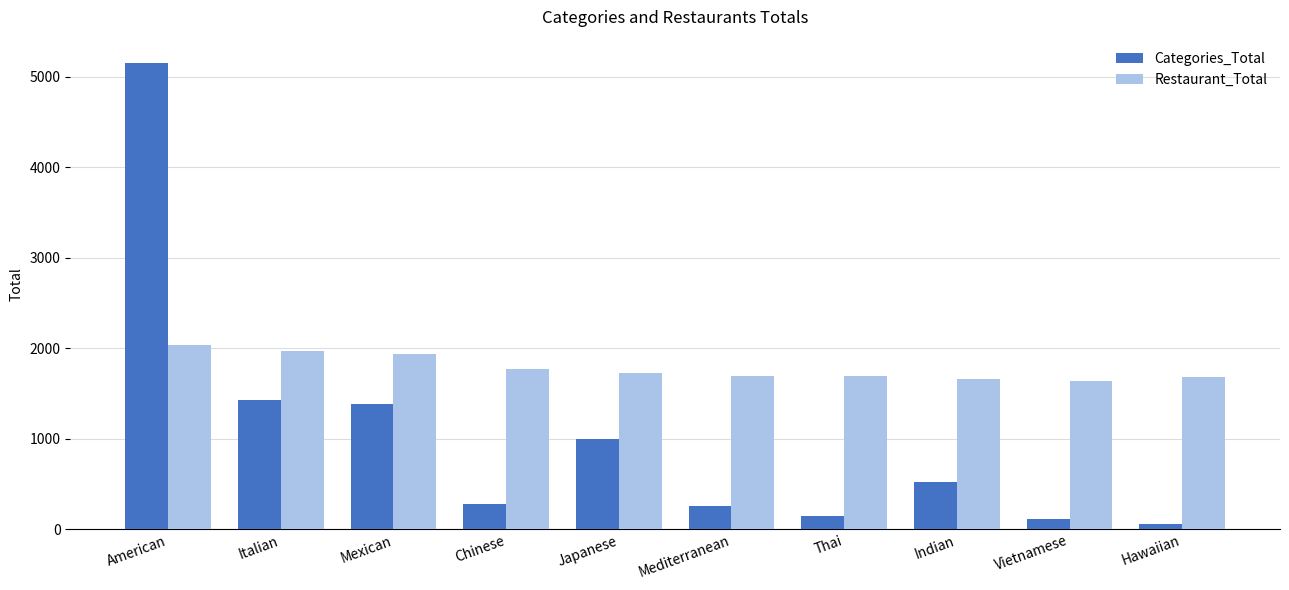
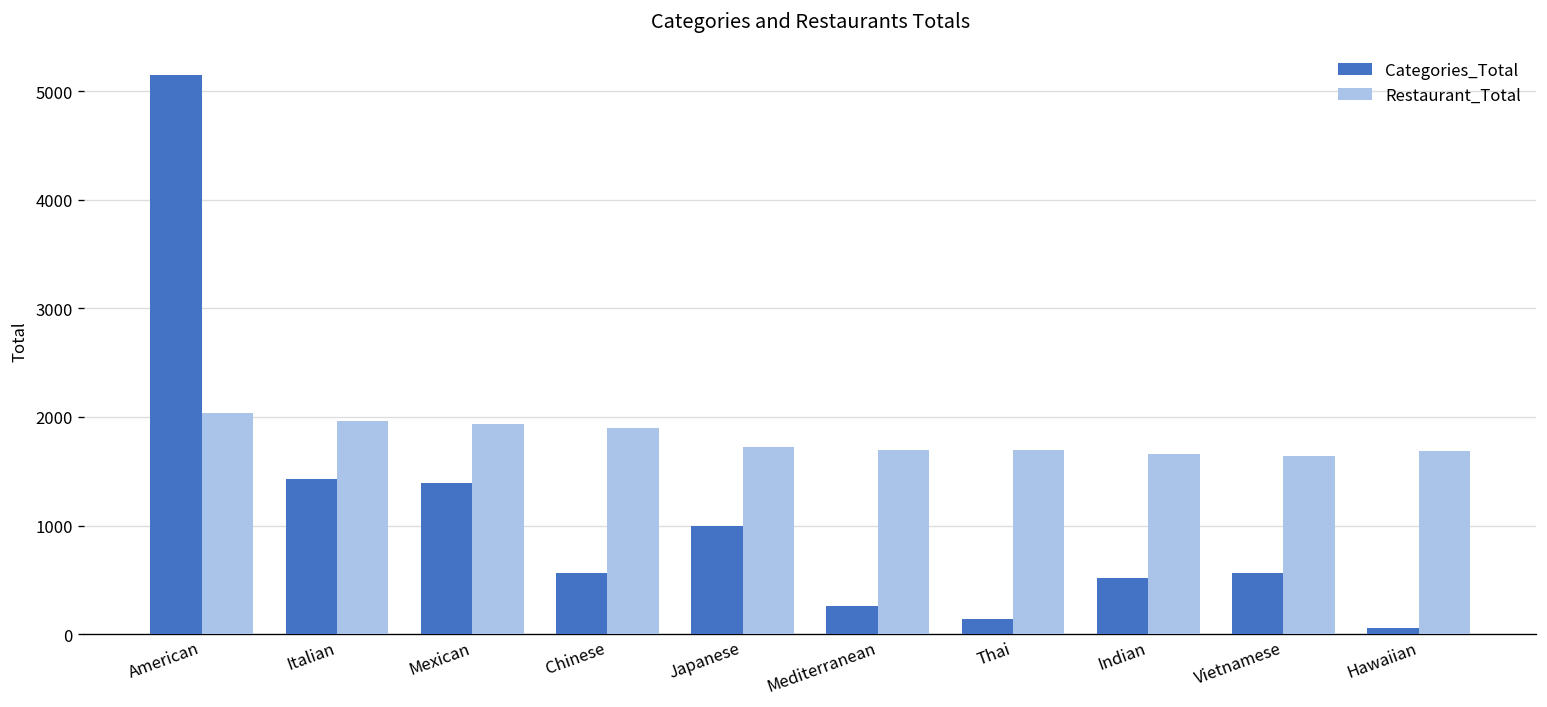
Categories_Total, Chinese: 300 -> 600
Restaurant_Total, Chinese: 1800 -> 1900
Categories_Total, Vietnamese: 100 -> 600
